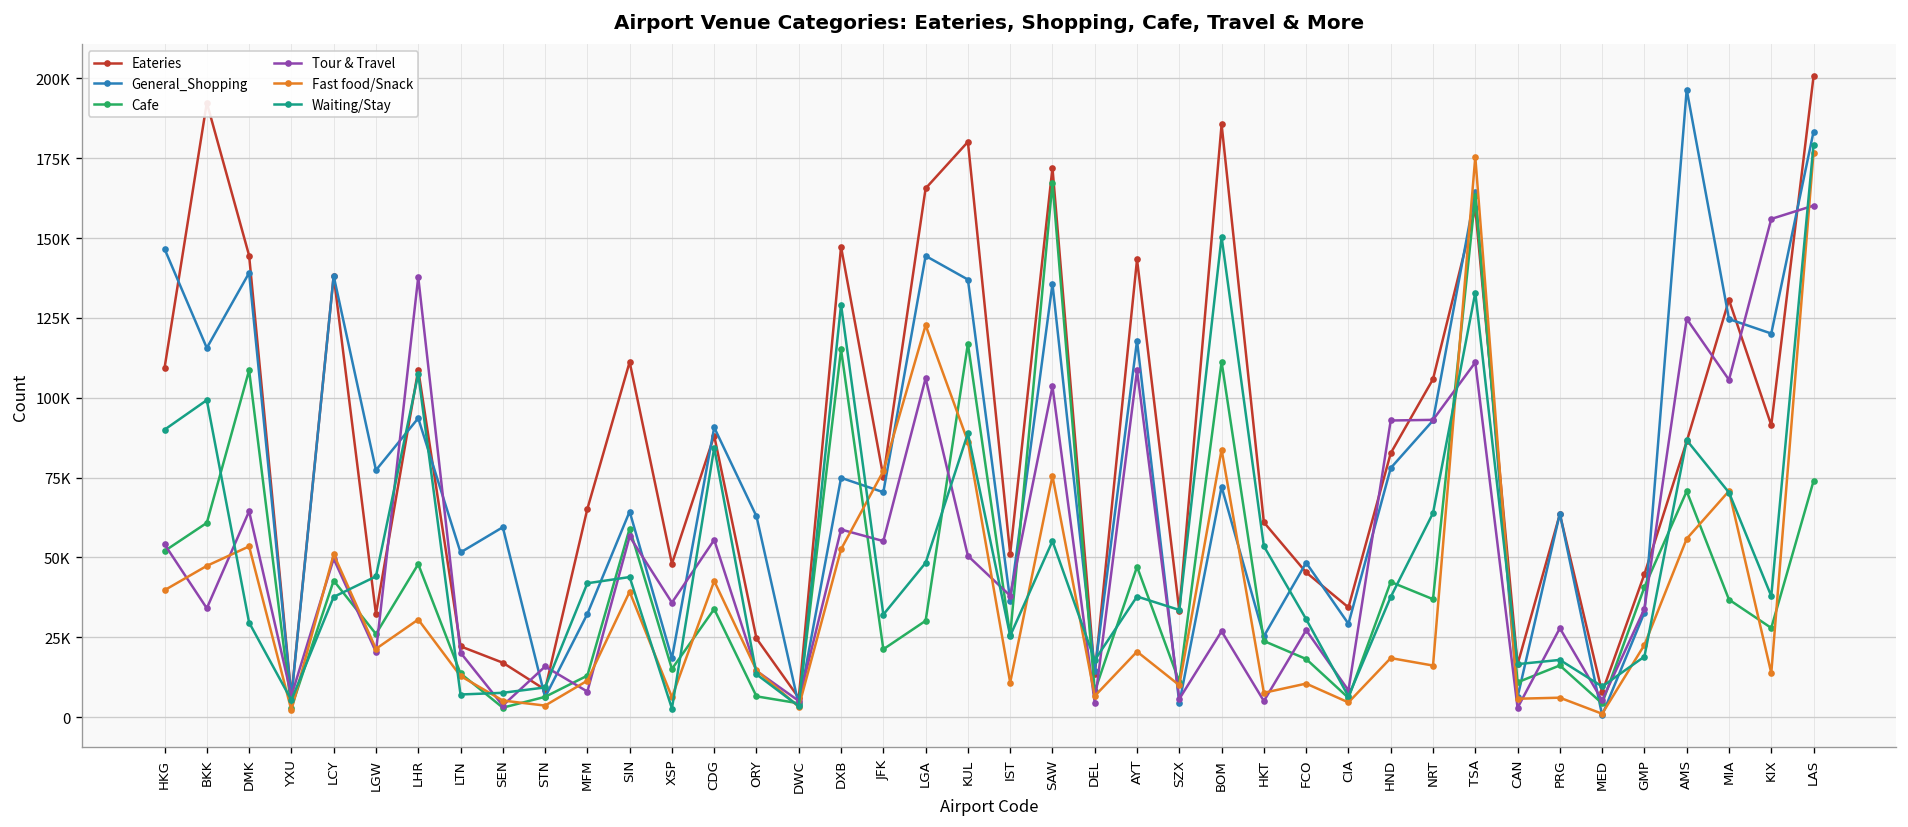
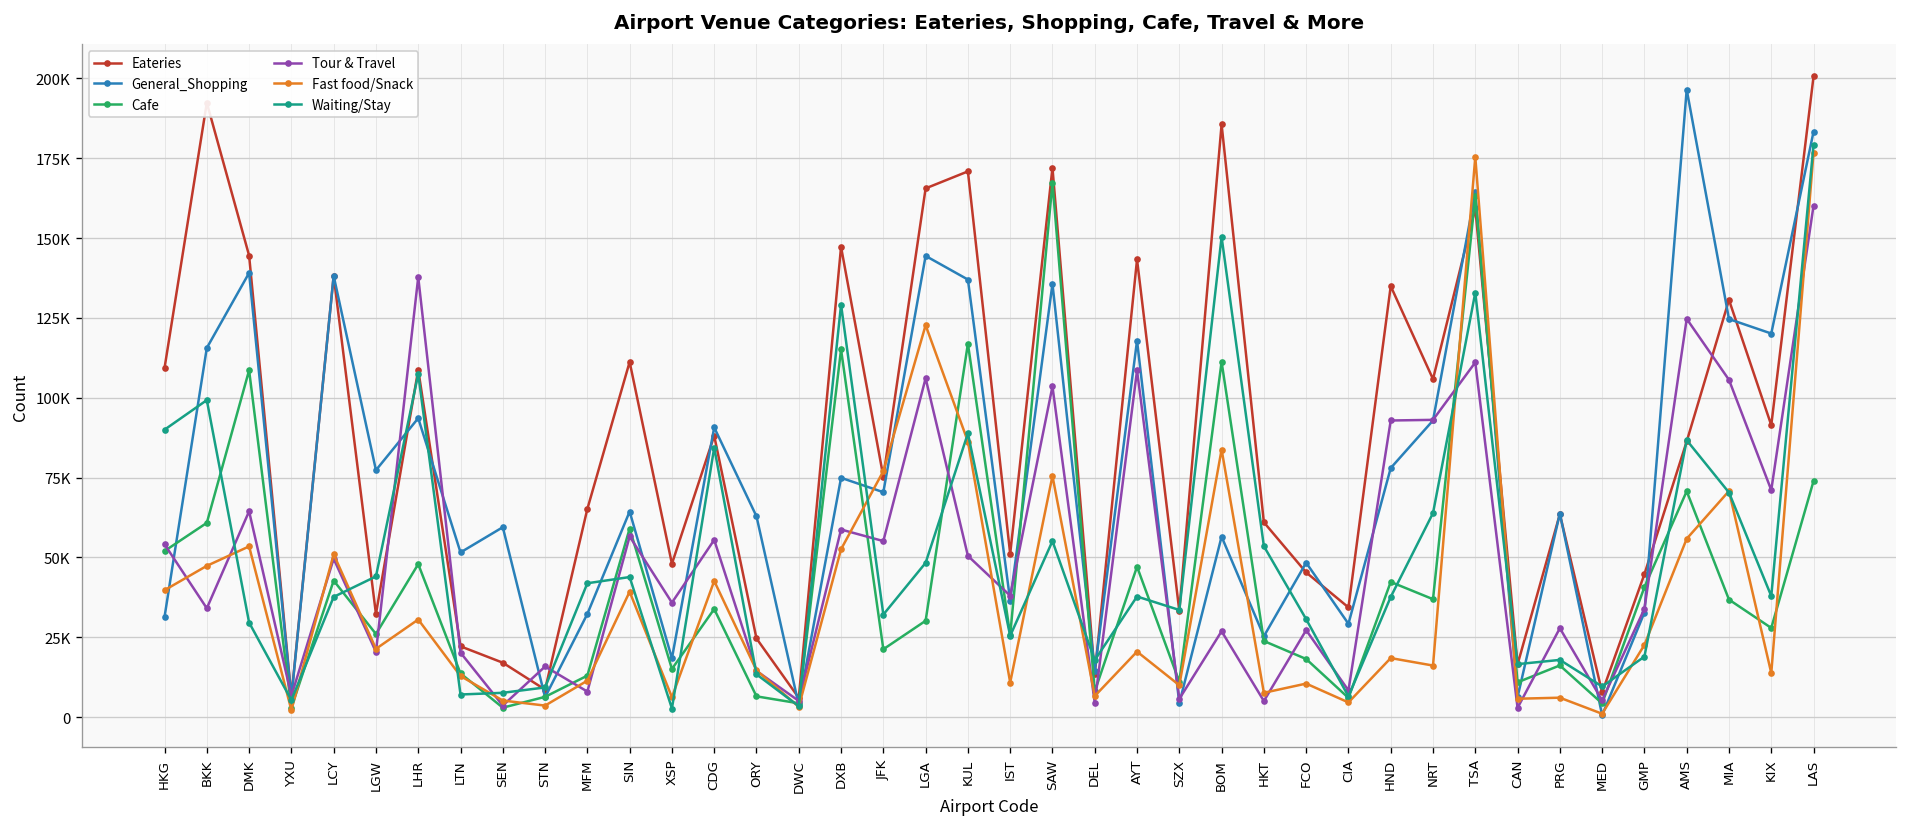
General_Shopping, HKG: 147000 -> 31000
Eateries, KUL: 180000 -> 171000
General_Shopping, BOM: 72000 -> 57000
Eateries, HND: 83000 -> 135000
Tour & Travel, KIX: 156000 -> 71000
